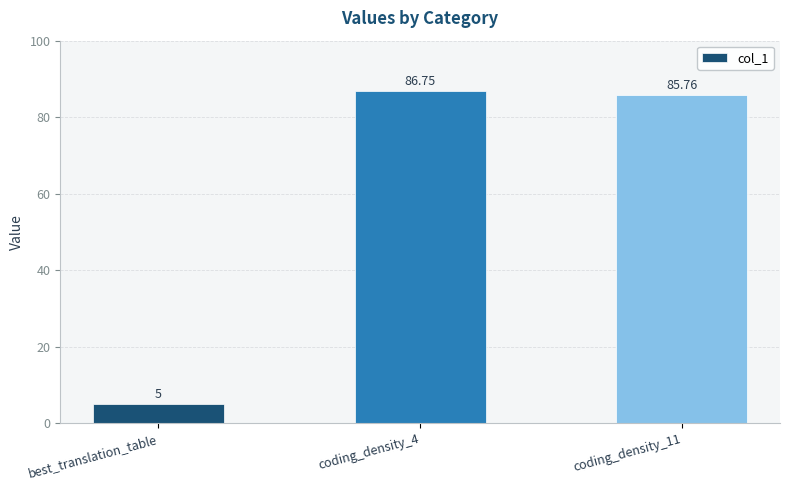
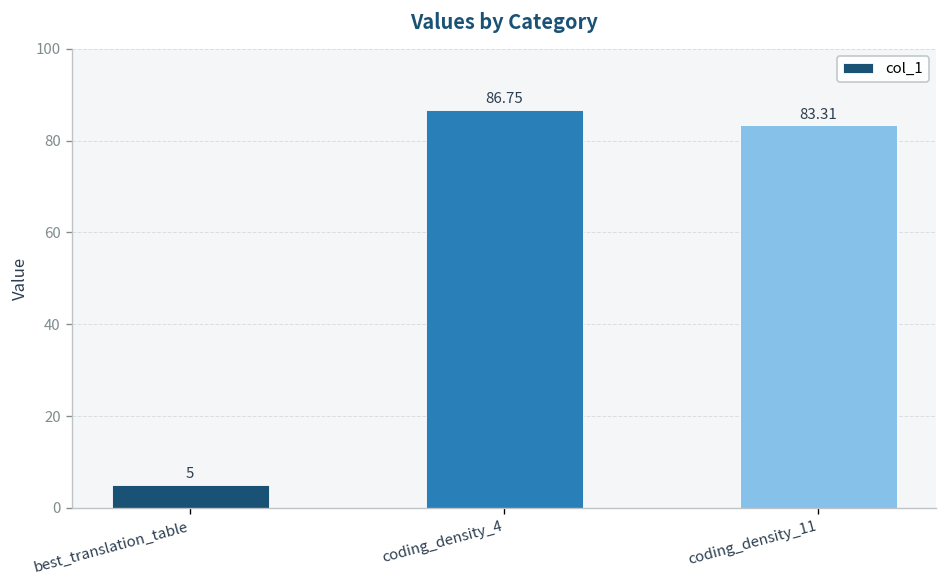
coding_density_11: 85.76 -> 83.31
